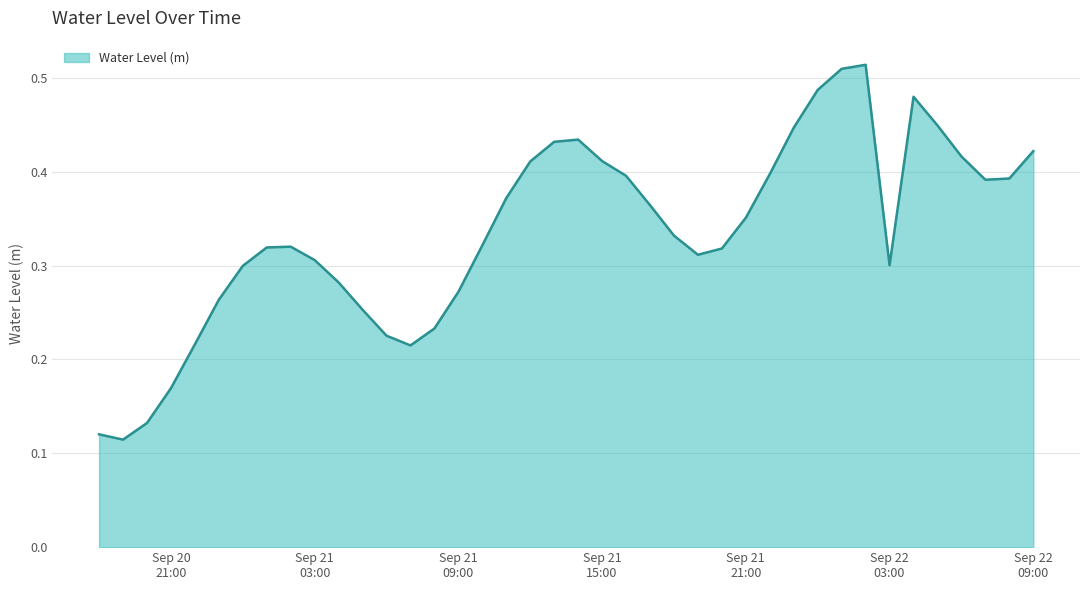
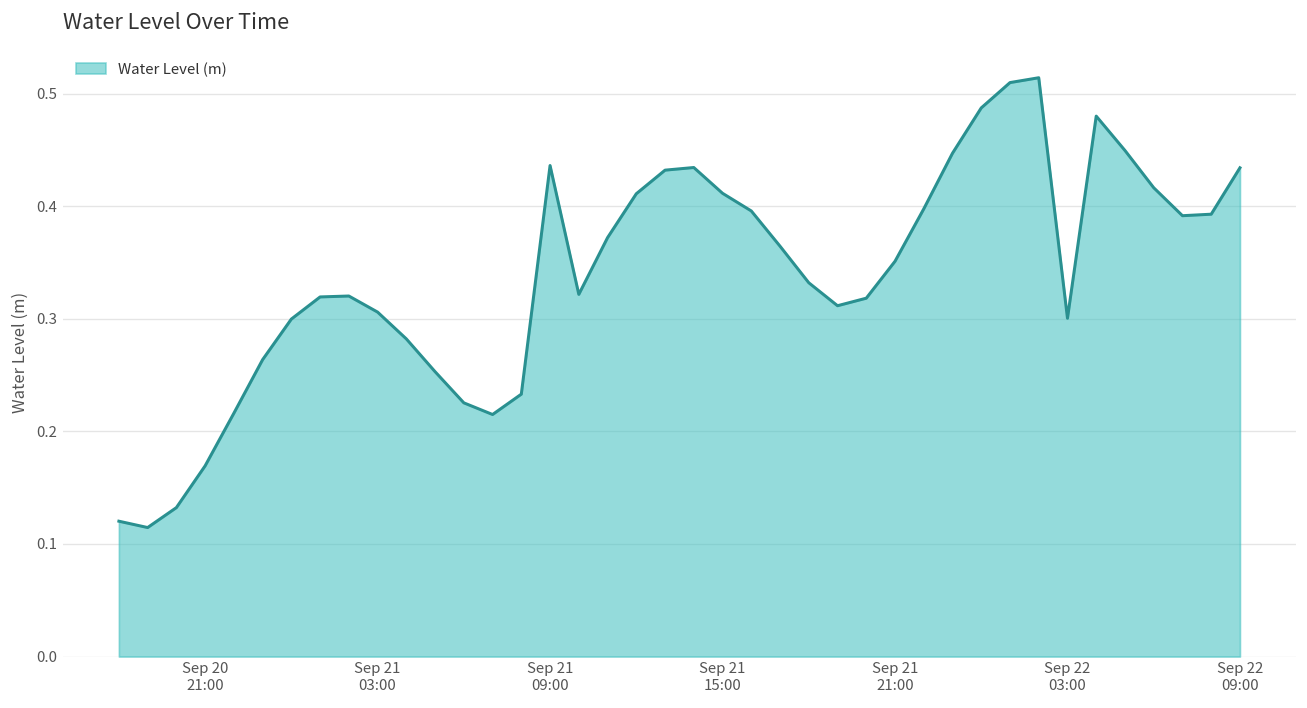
Sep 21 09:00: 0.27 -> 0.44
Sep 22 09:00: 0.42 -> 0.43
